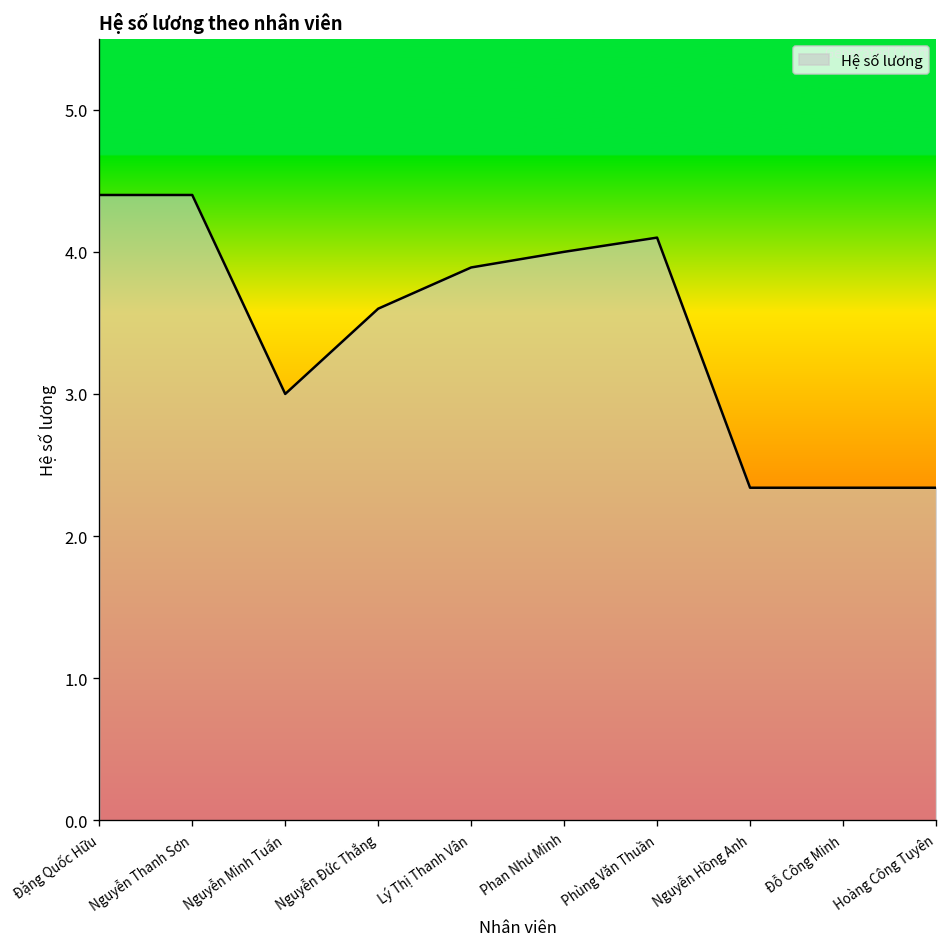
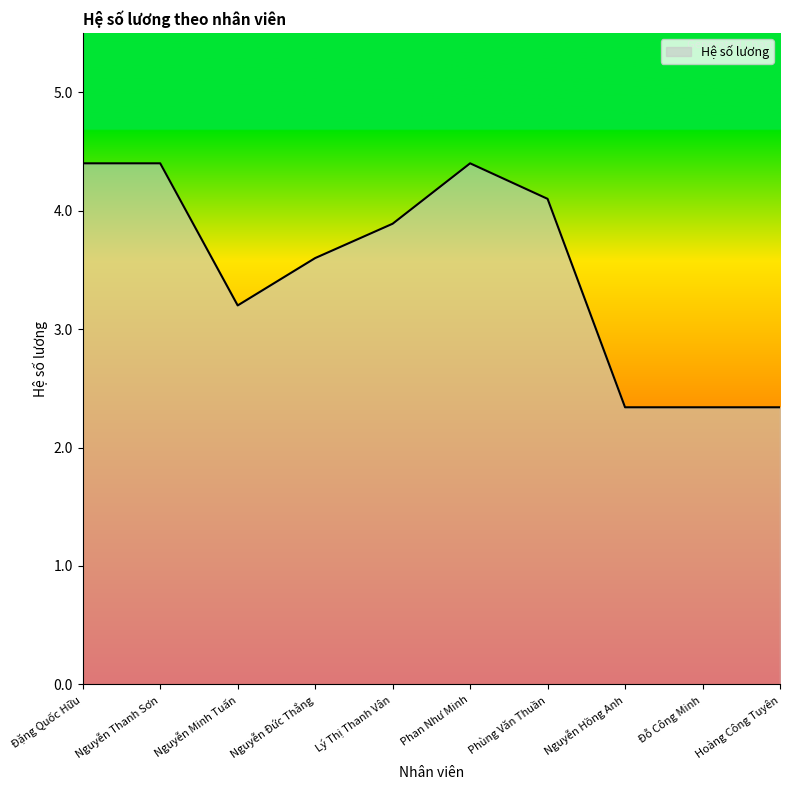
Nguyễn Minh Tuấn: 3.0 -> 3.2
Phan Như Minh: 4.0 -> 4.4
